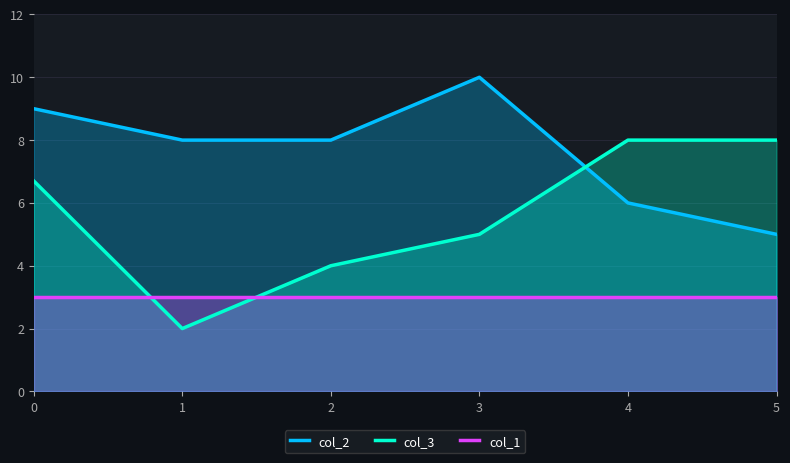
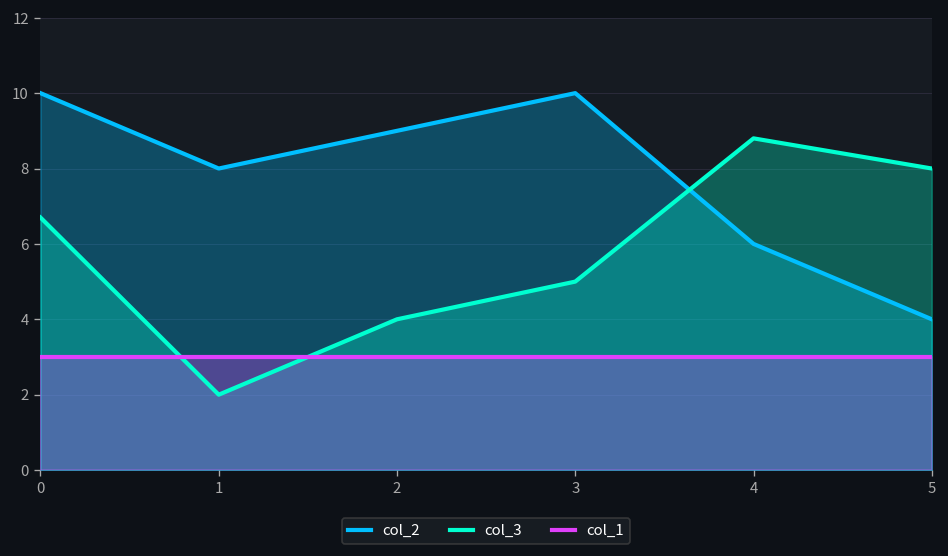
col_2, 0: 9 -> 10
col_2, 2: 8 -> 9
col_3, 4: 8.0 -> 8.8
col_2, 5: 5 -> 4
